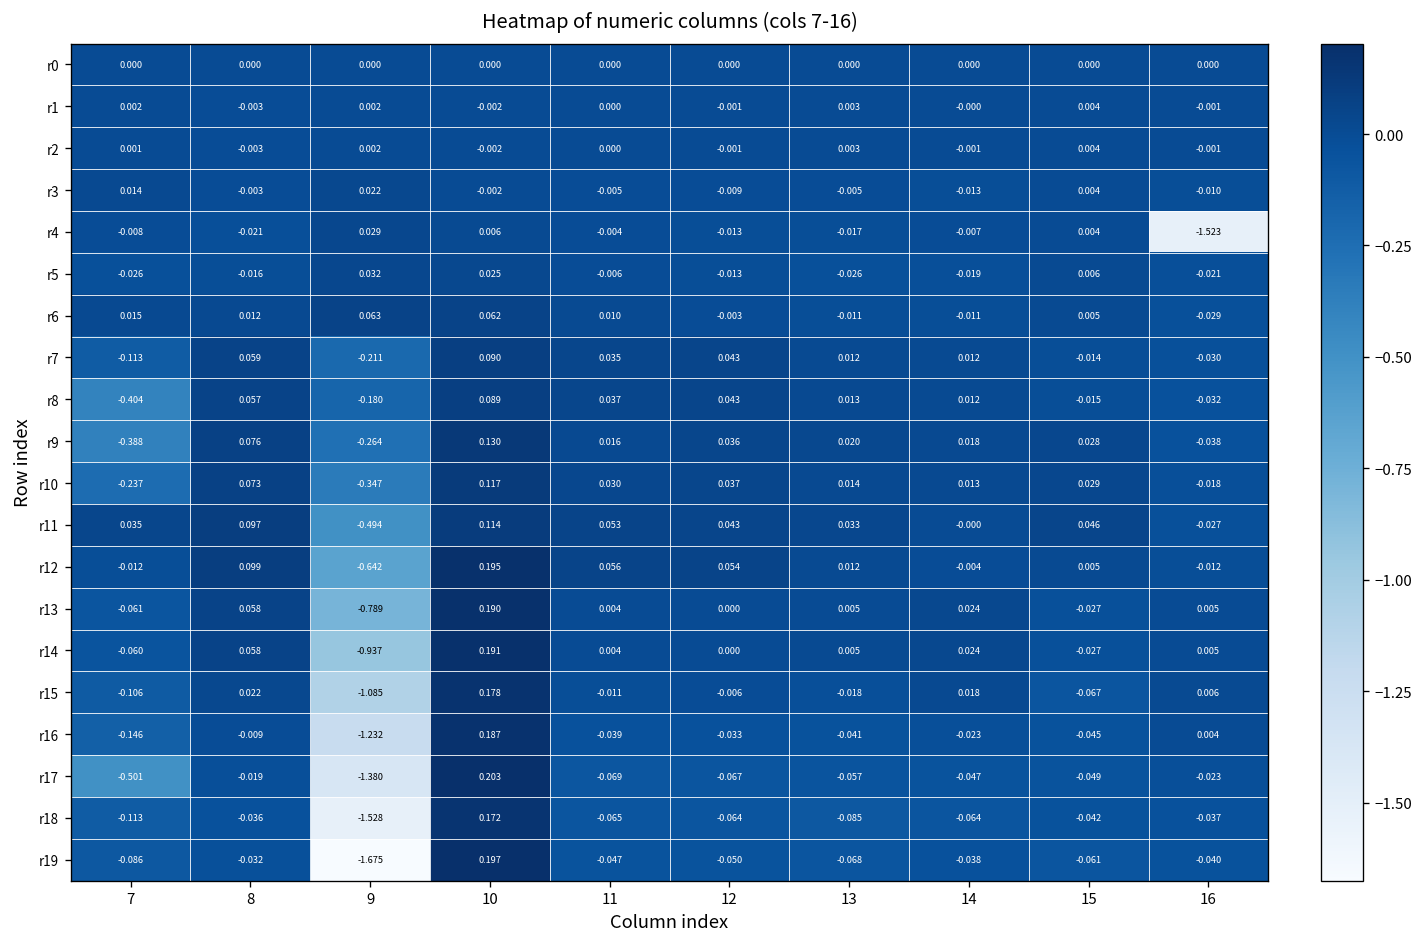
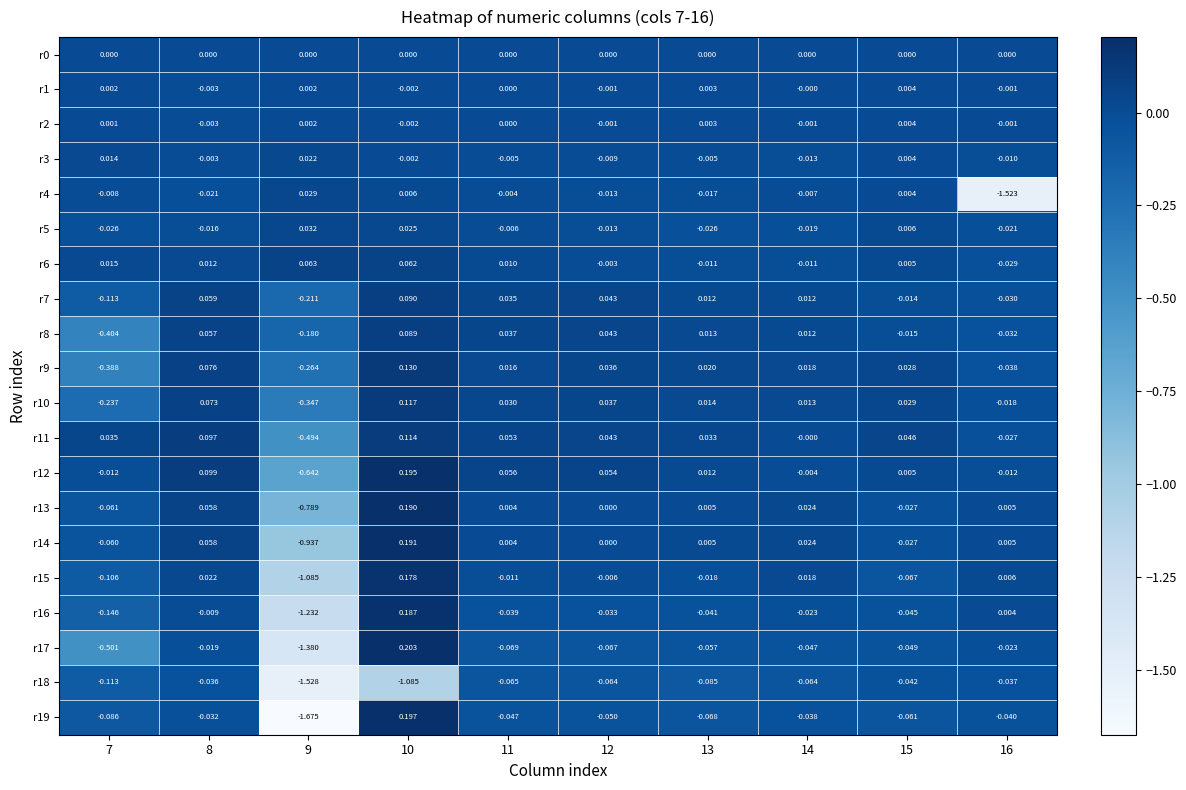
r18, 10: 0.172 -> -1.085
